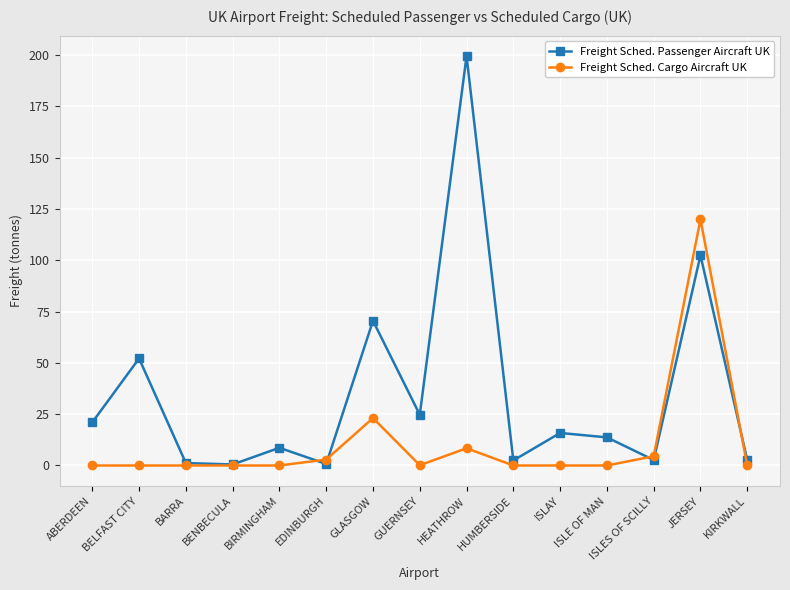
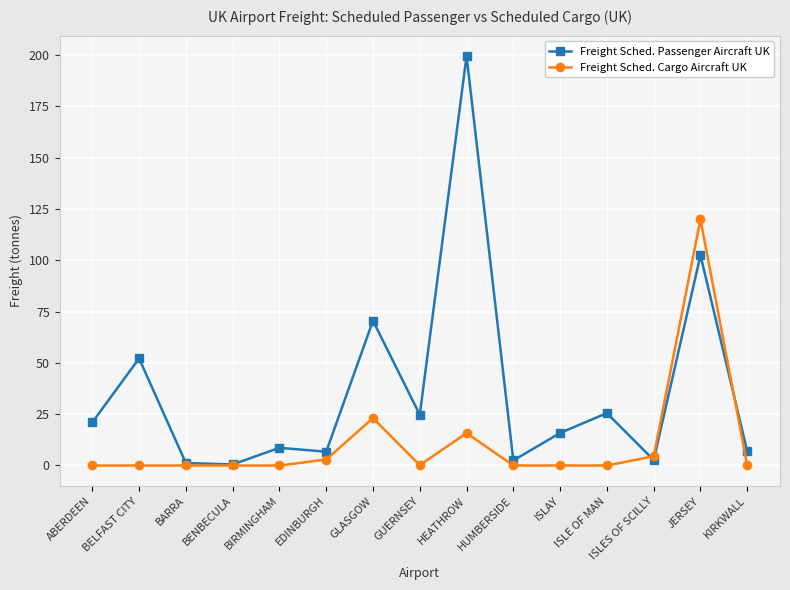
Freight Sched. Passenger Aircraft UK, EDINBURGH: 1 -> 7
Freight Sched. Cargo Aircraft UK, HEATHROW: 8 -> 16
Freight Sched. Passenger Aircraft UK, ISLE OF MAN: 14 -> 26
Freight Sched. Passenger Aircraft UK, KIRKWALL: 3 -> 7
